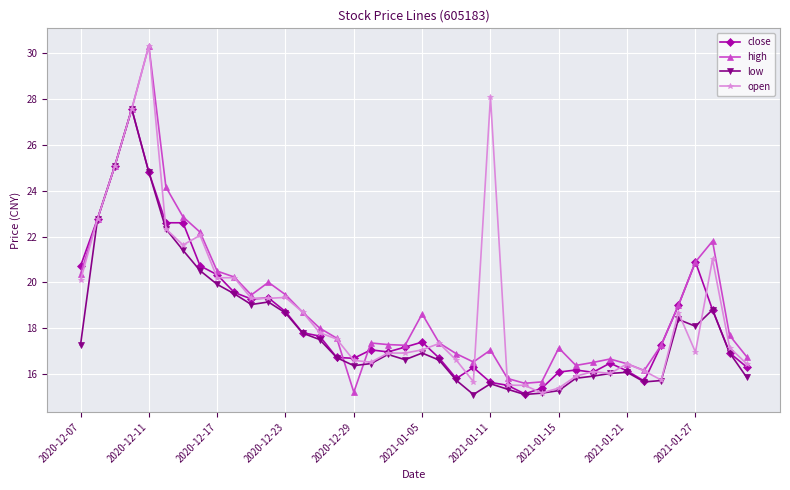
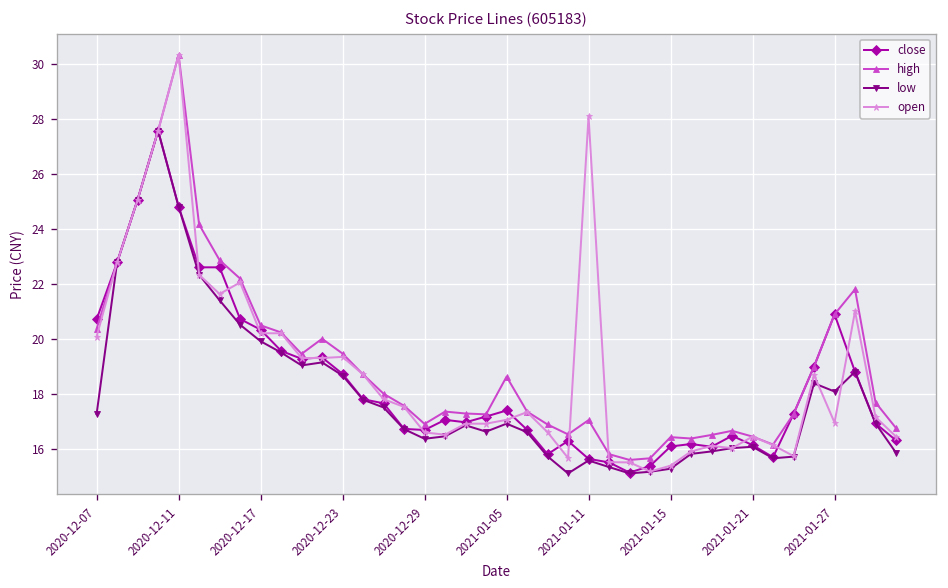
high, 2020-12-29: 15.2 -> 16.9
high, 2021-01-15: 17.1 -> 16.4
